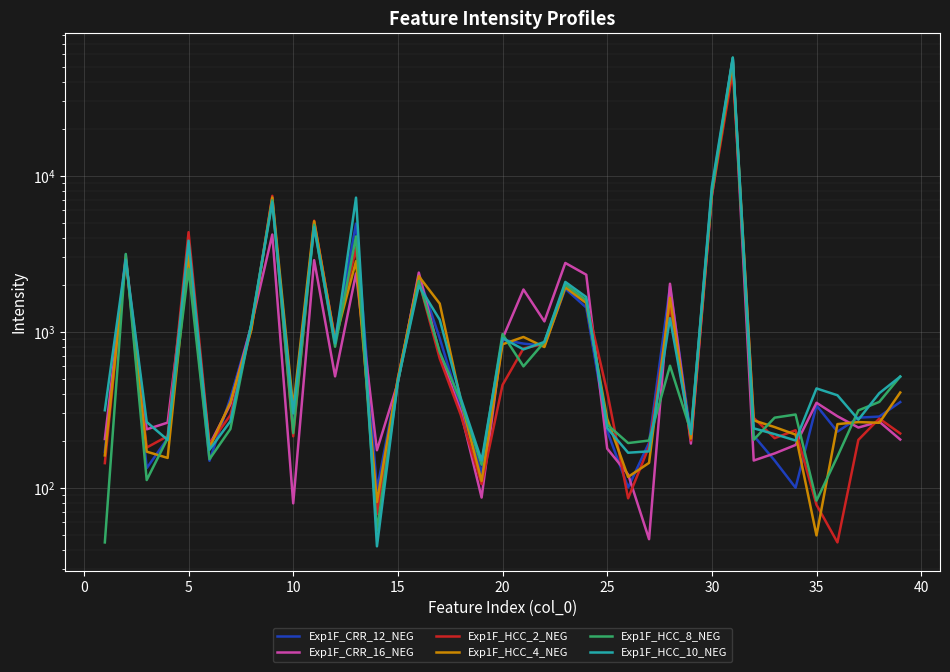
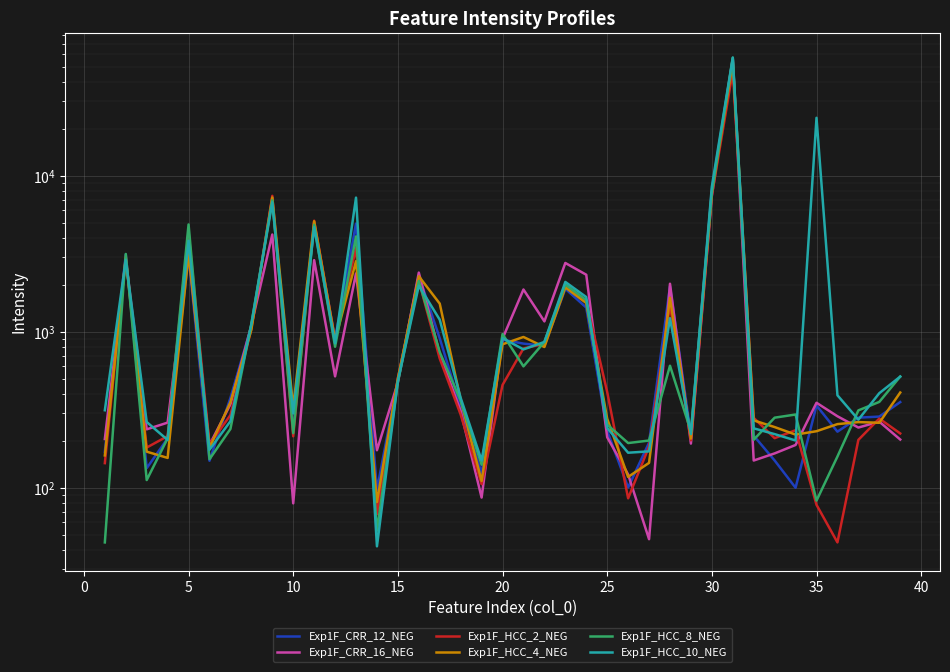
Exp1F_HCC_8_NEG, 5: 2500 -> 4900
Exp1F_CRR_16_NEG, 25: 180 -> 210
Exp1F_HCC_4_NEG, 35: 49 -> 230
Exp1F_HCC_10_NEG, 35: 430 -> 24000
